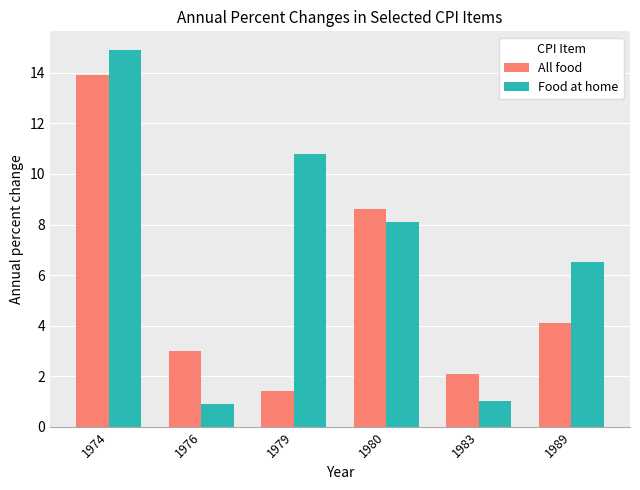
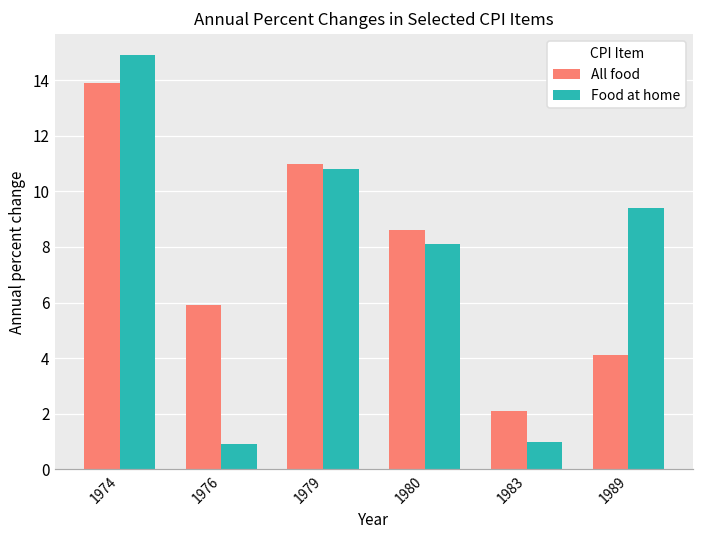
All food, 1976: 3.0 -> 5.9
All food, 1979: 1.4 -> 11.0
Food at home, 1989: 6.5 -> 9.4
